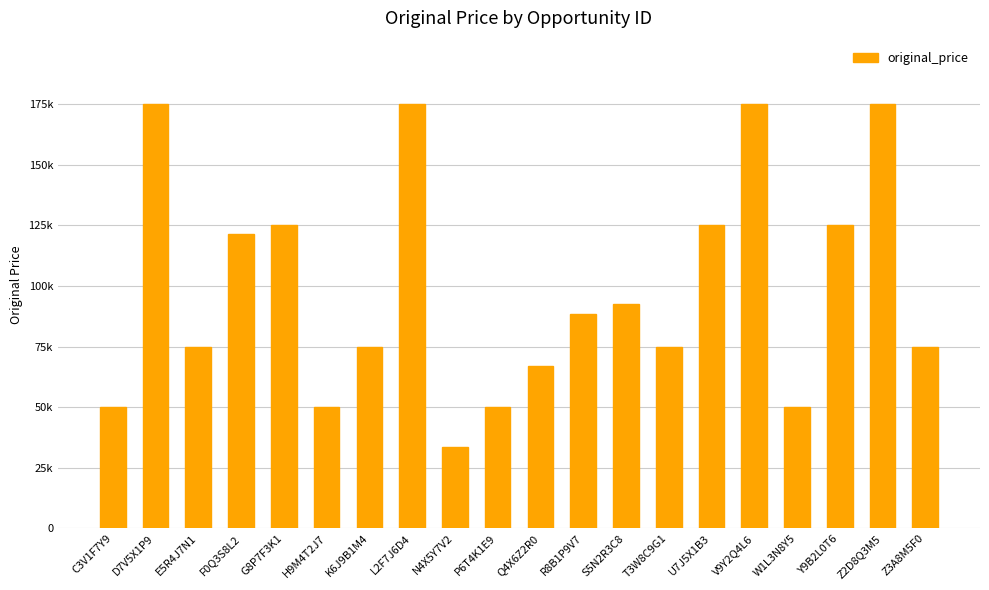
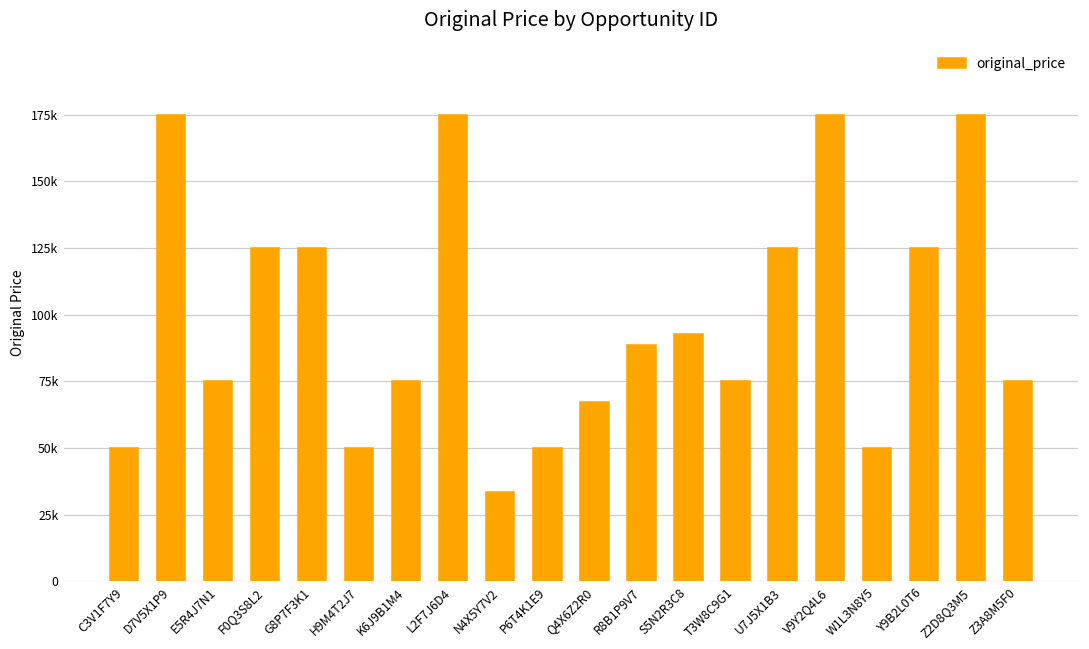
F0Q3S8L2: 121000 -> 125000
